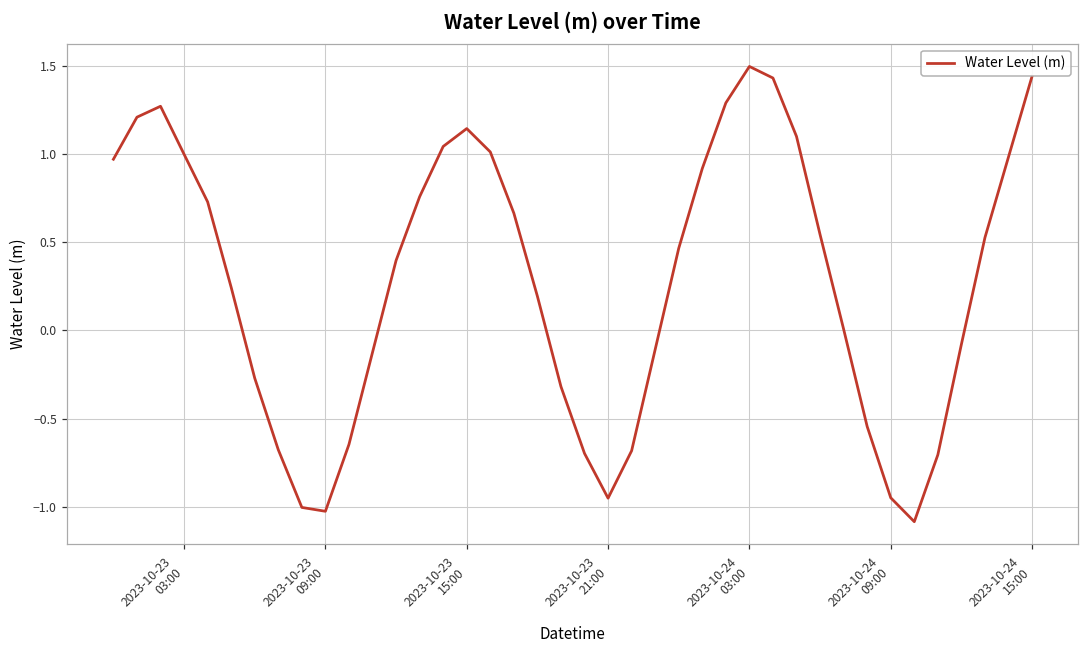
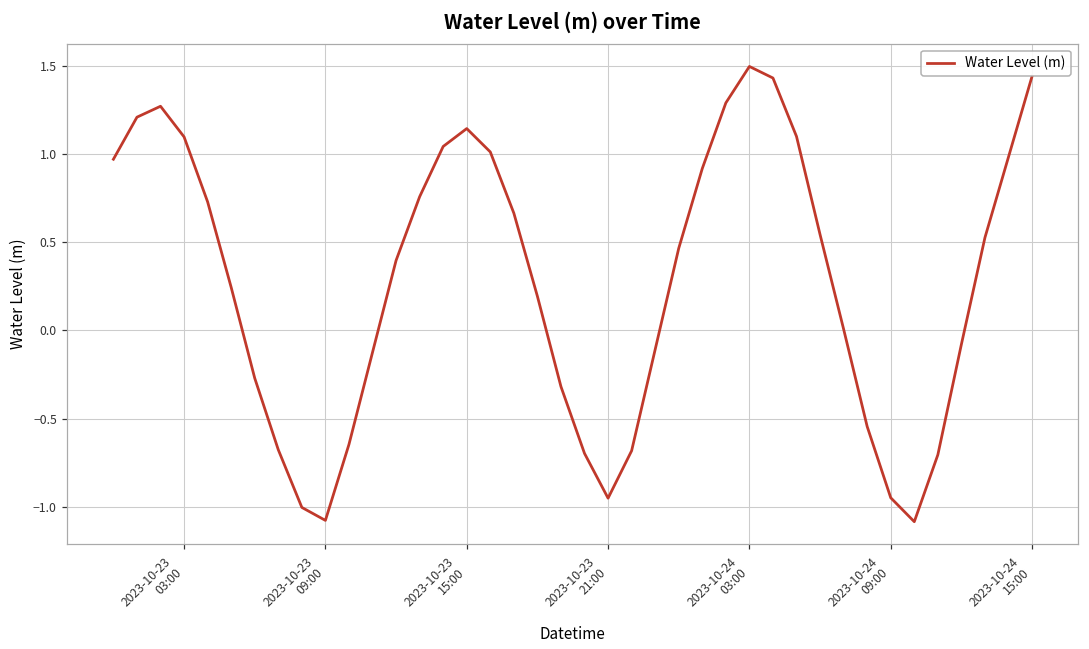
2023-10-23 03:00: 1.00 -> 1.10
2023-10-23 09:00: -1.03 -> -1.08
